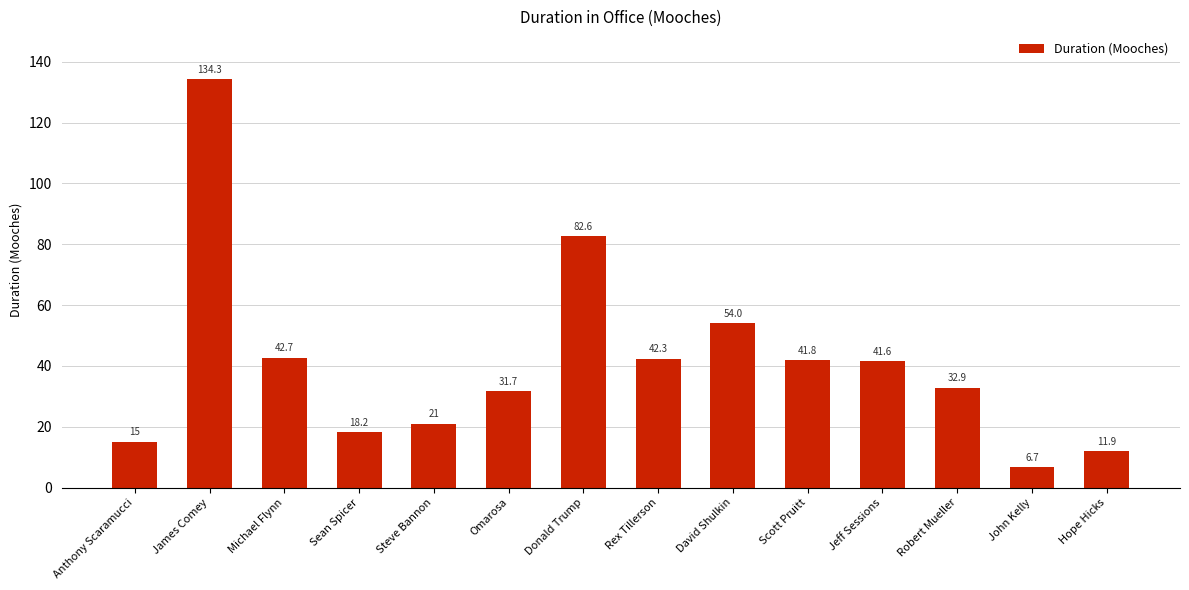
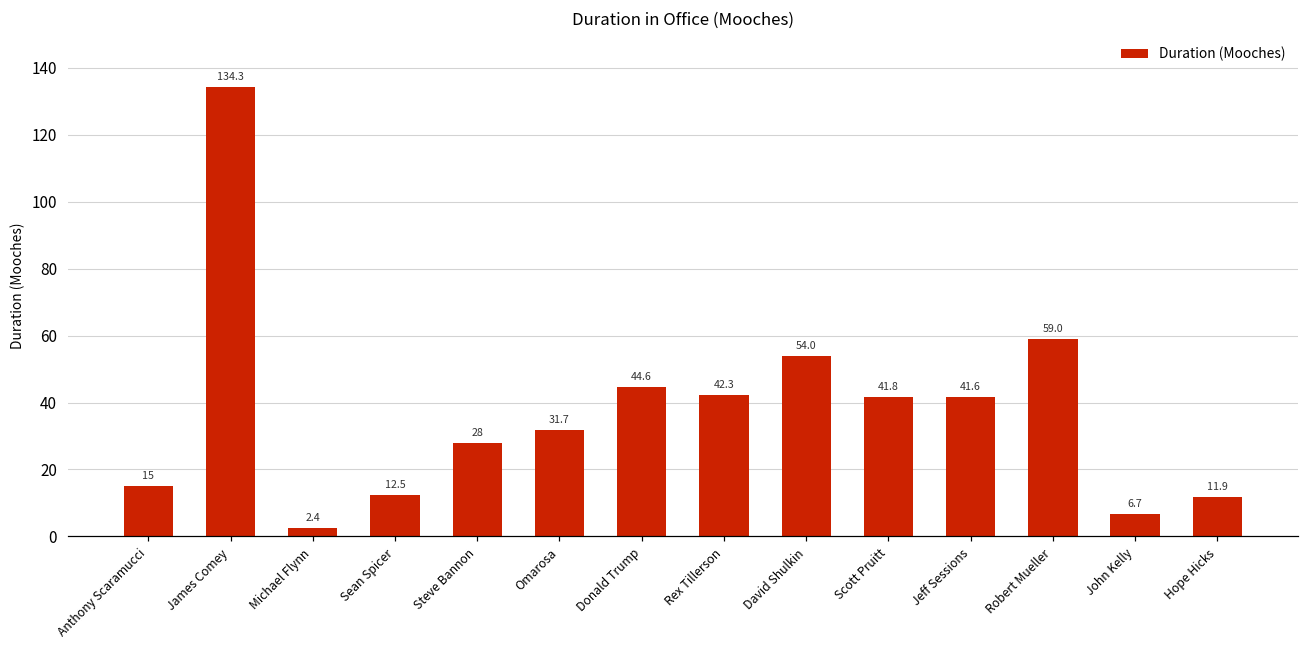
Michael Flynn: 42.7 -> 2.4
Sean Spicer: 18.2 -> 12.5
Steve Bannon: 21 -> 28
Donald Trump: 82.6 -> 44.6
Robert Mueller: 32.9 -> 59.0
